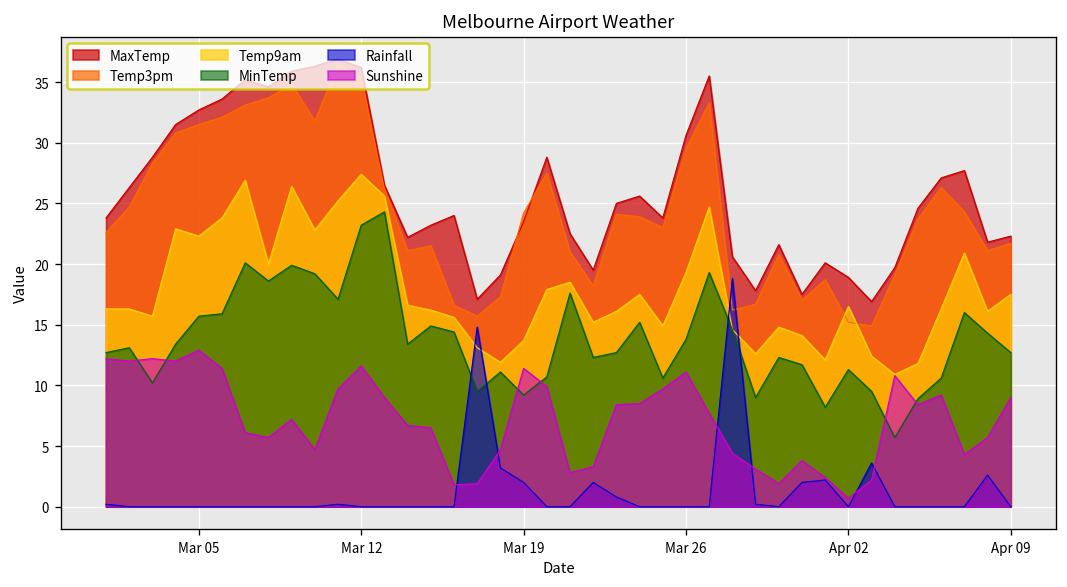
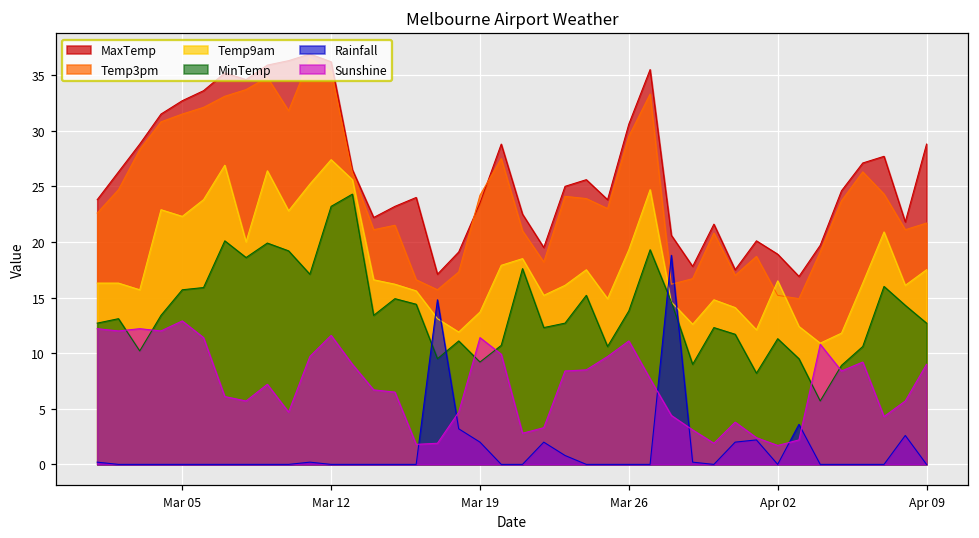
Sunshine, Apr 02: 0.7 -> 1.7
MaxTemp, Apr 09: 22.3 -> 28.8
